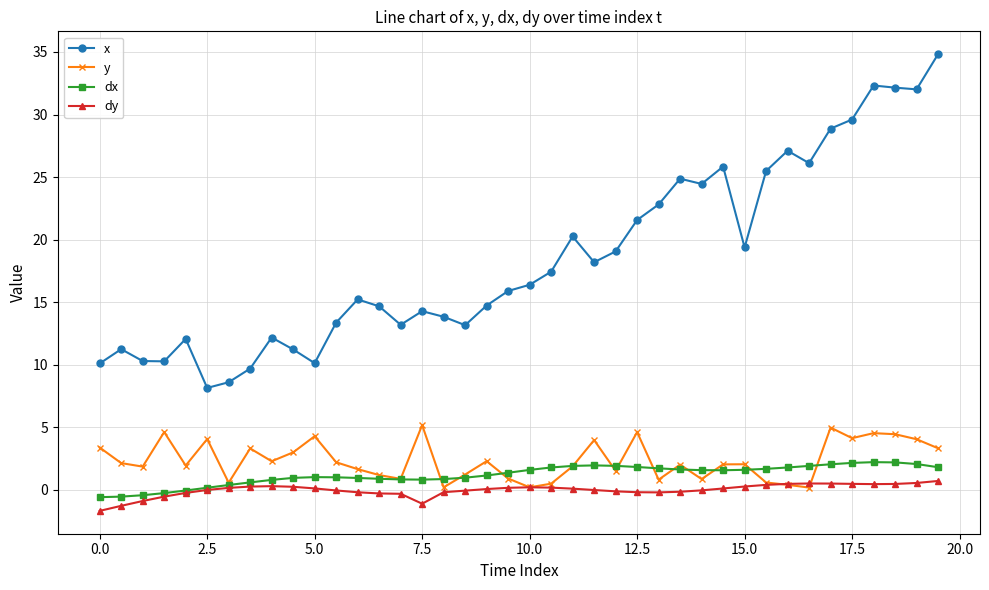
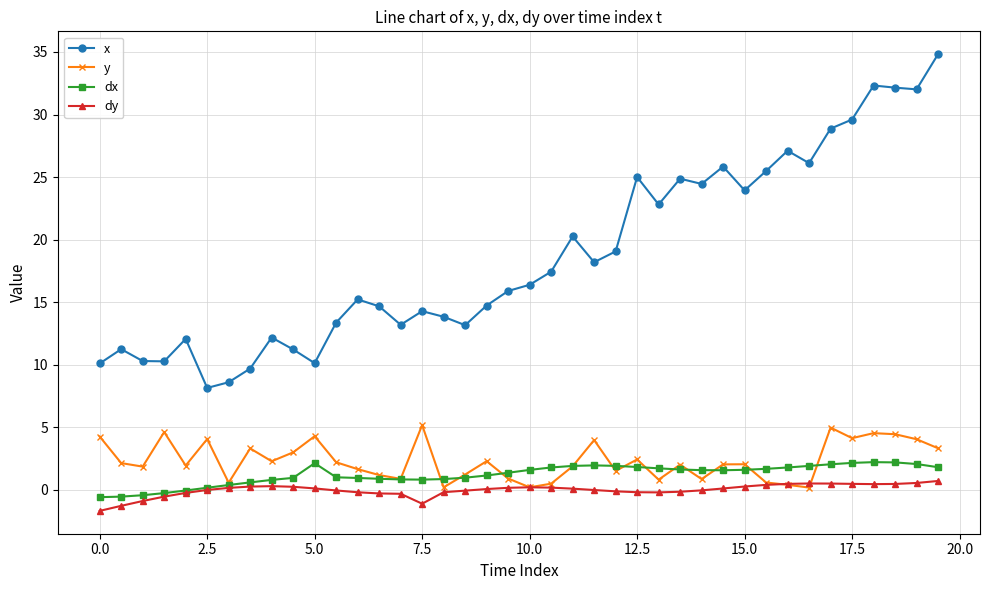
y, 0.0: 3.4 -> 4.3
dx, 5.0: 1.0 -> 2.1
x, 12.5: 21.6 -> 25.0
y, 12.5: 4.6 -> 2.4
x, 15.0: 19.4 -> 23.9
